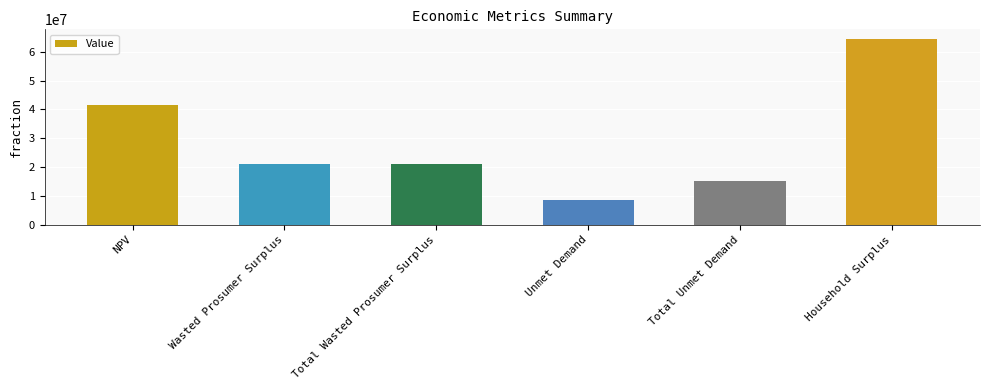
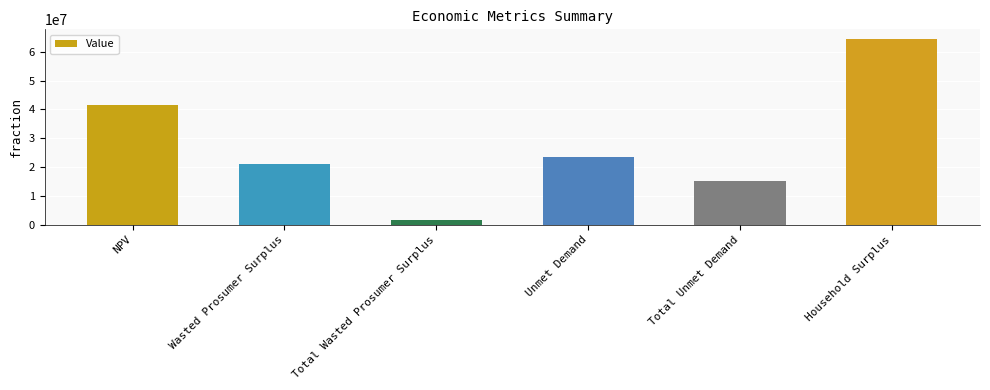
Total Wasted Prosumer Surplus: 21000000 -> 2000000
Unmet Demand: 9000000 -> 24000000
